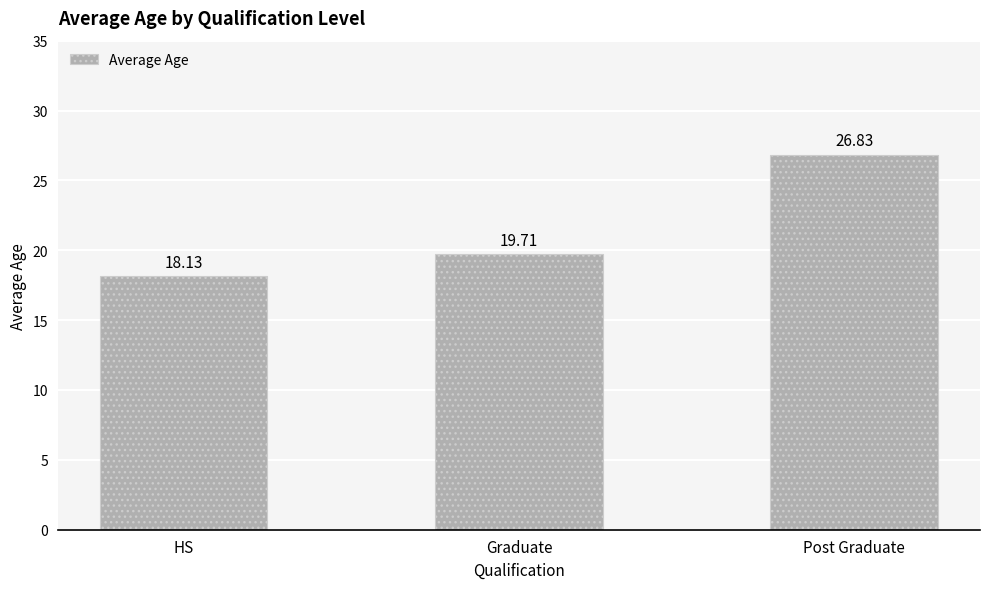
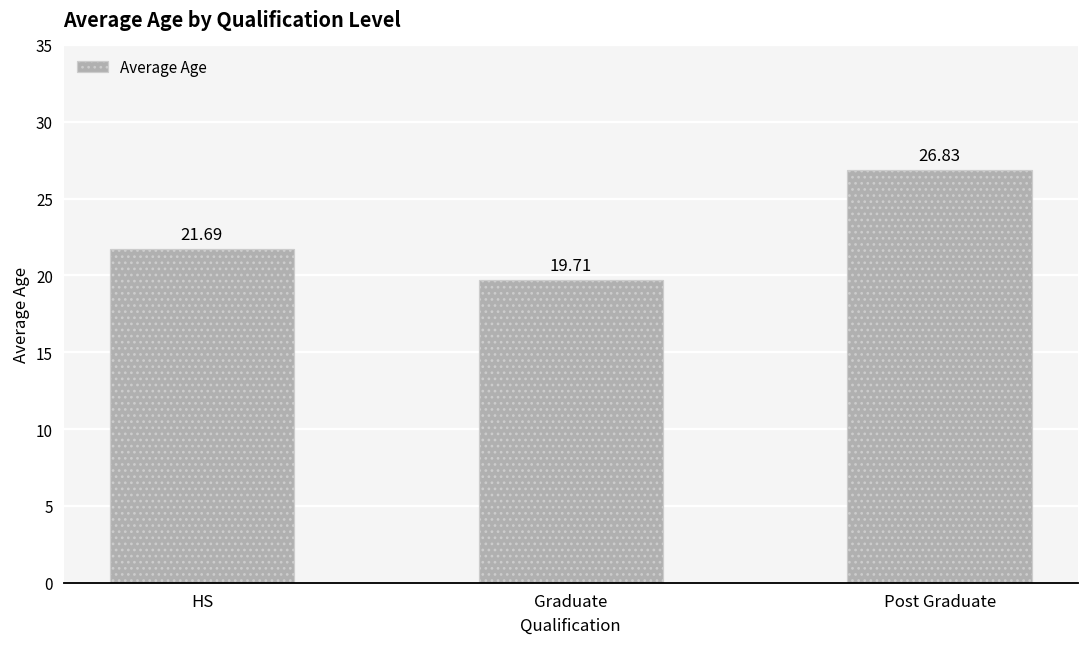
HS: 18.13 -> 21.69
